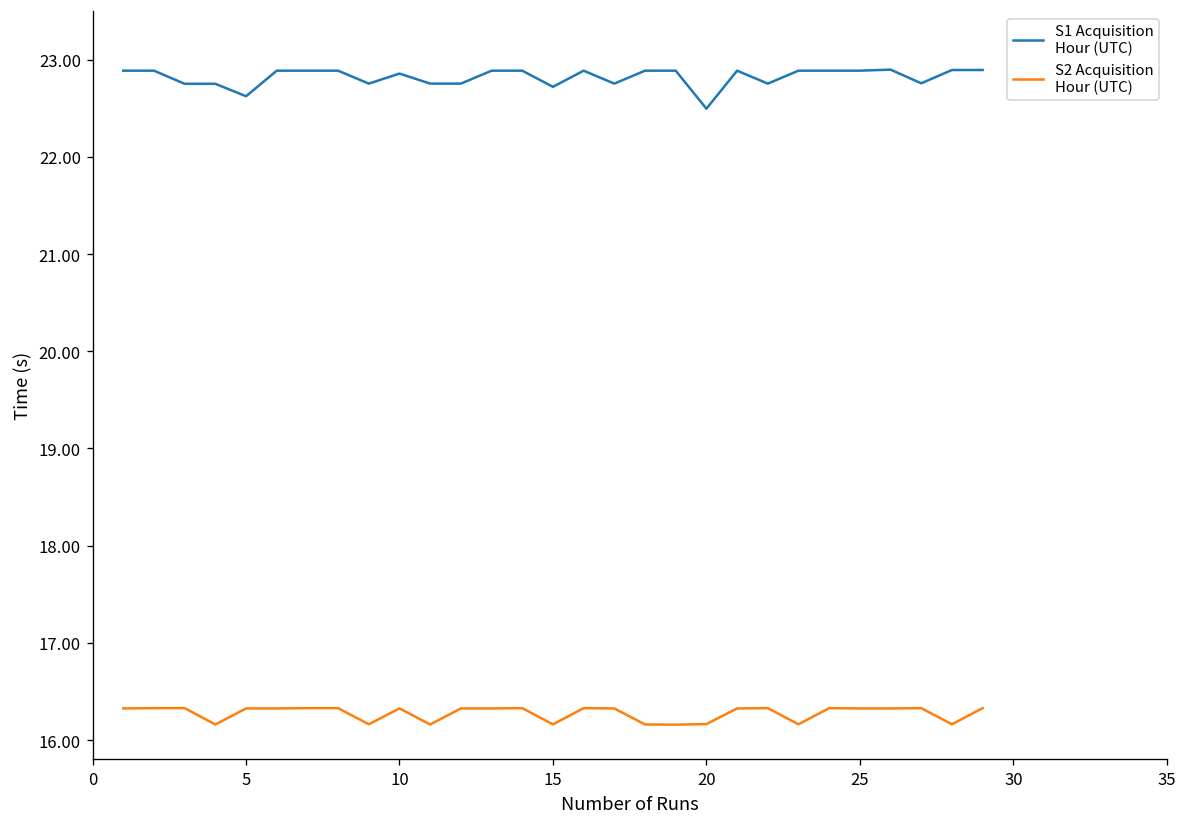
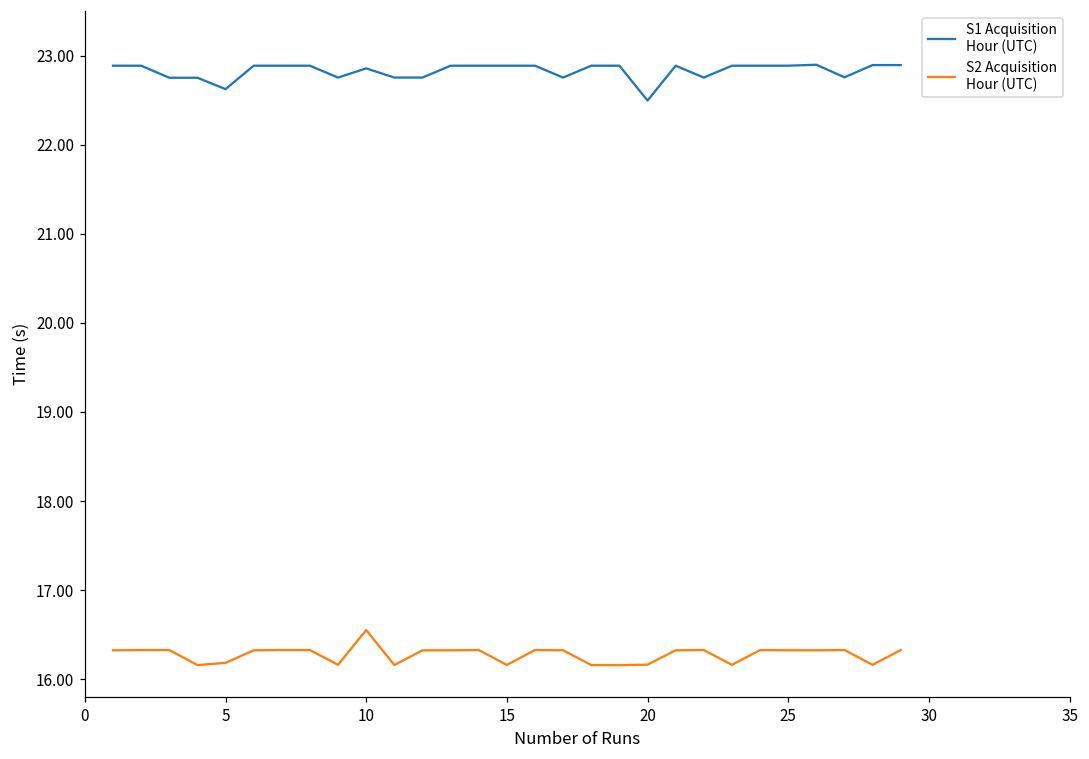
S2 Acquisition Hour (UTC), 5: 16.3 -> 16.2
S2 Acquisition Hour (UTC), 10: 16.3 -> 16.6
S1 Acquisition Hour (UTC), 15: 22.7 -> 22.9
